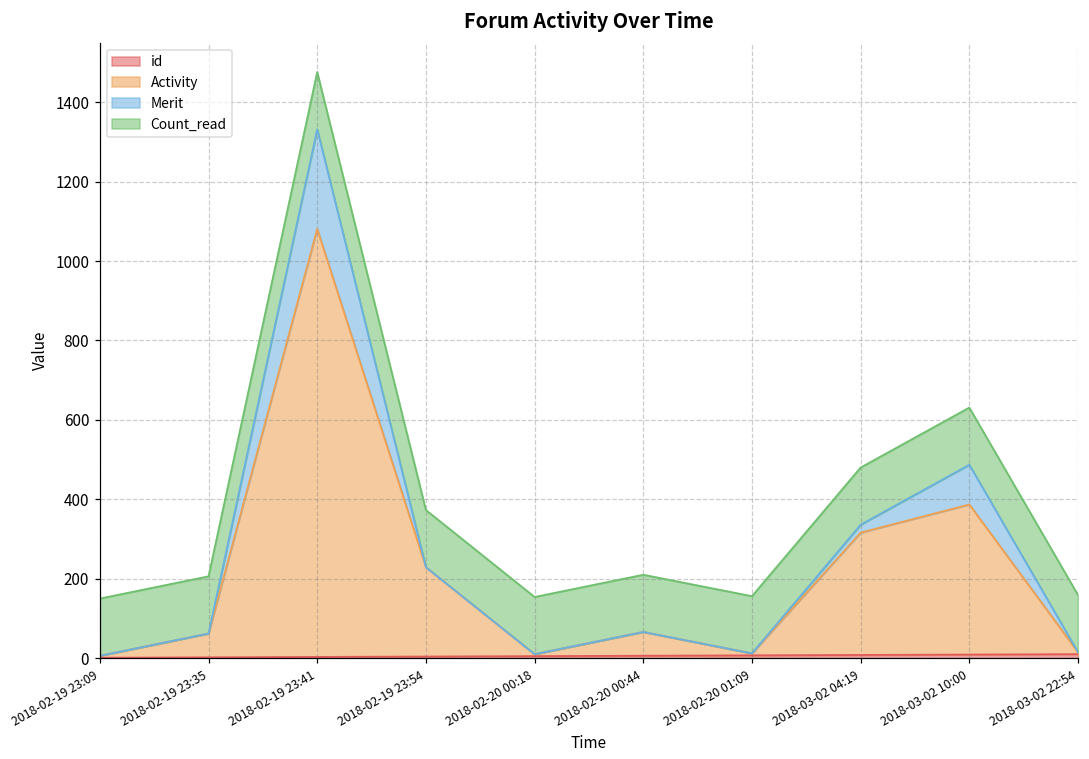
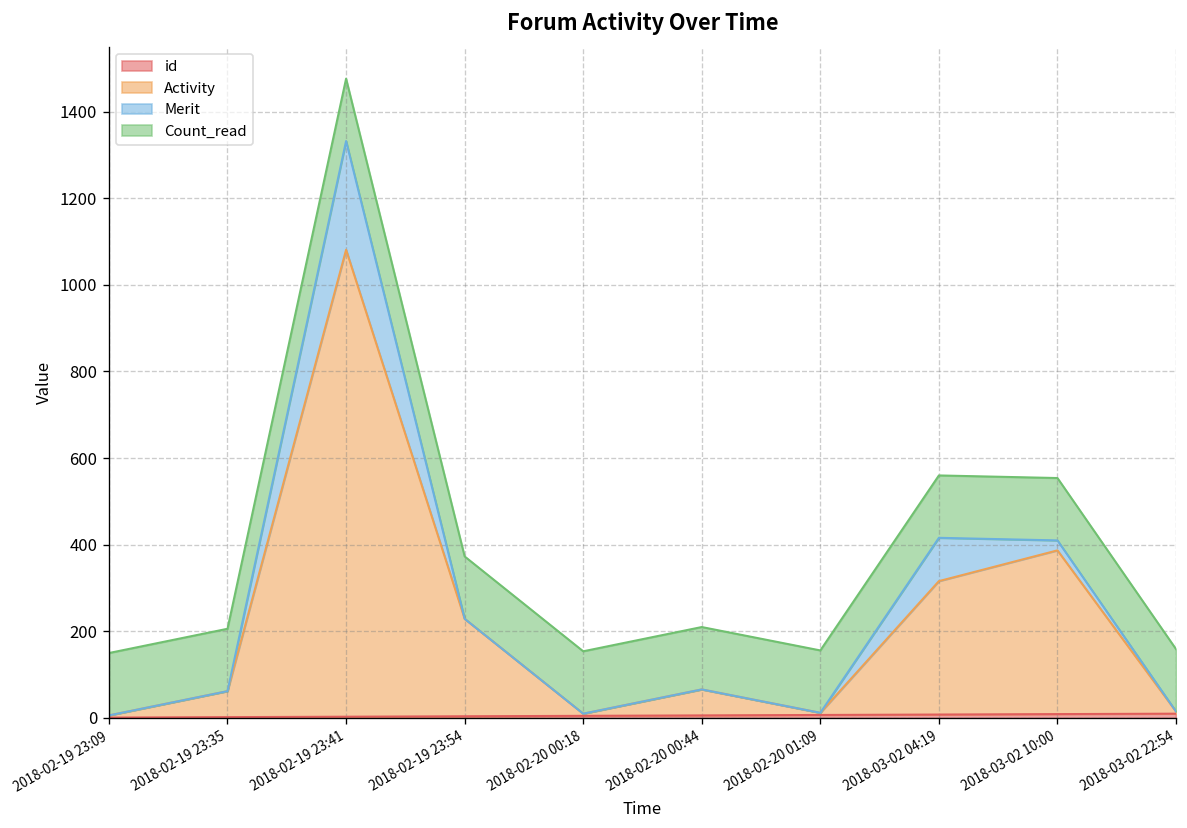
Merit, 2018-03-02 04:19: 20 -> 100
Merit, 2018-03-02 10:00: 100 -> 20
